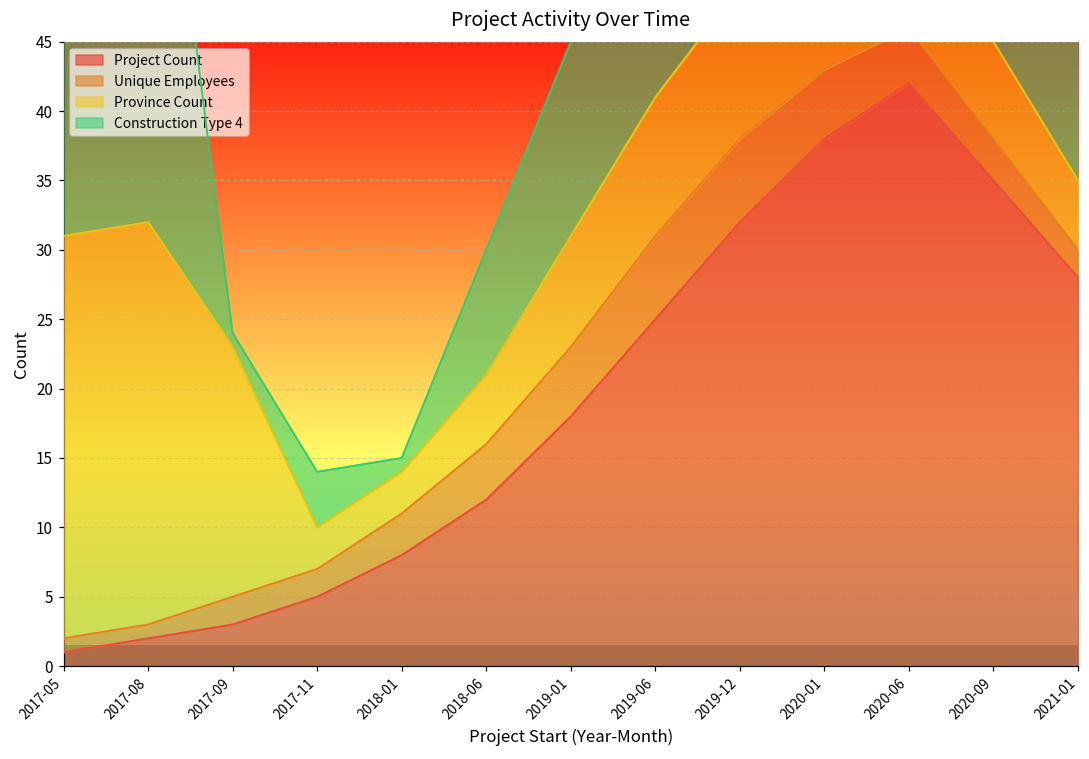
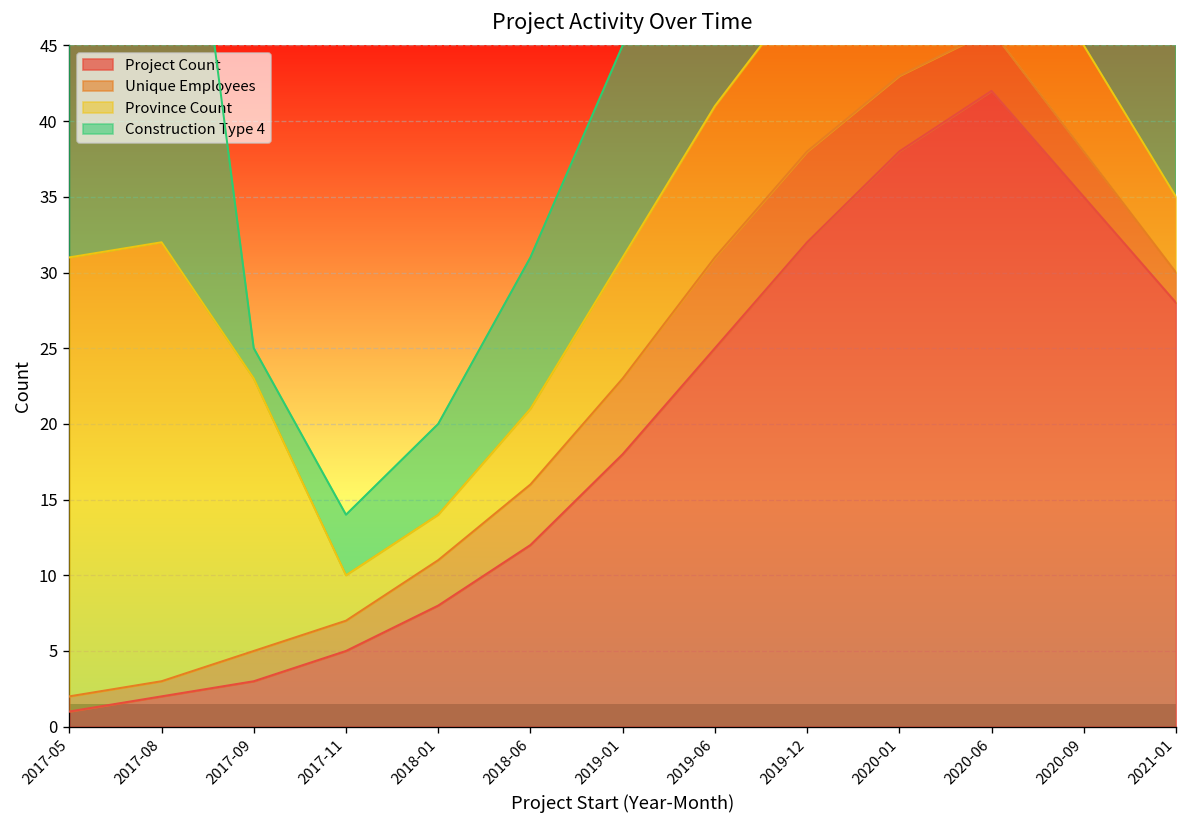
Construction Type 4, 2017-09: 1 -> 2
Construction Type 4, 2018-01: 1 -> 6
Construction Type 4, 2018-06: 9 -> 10
